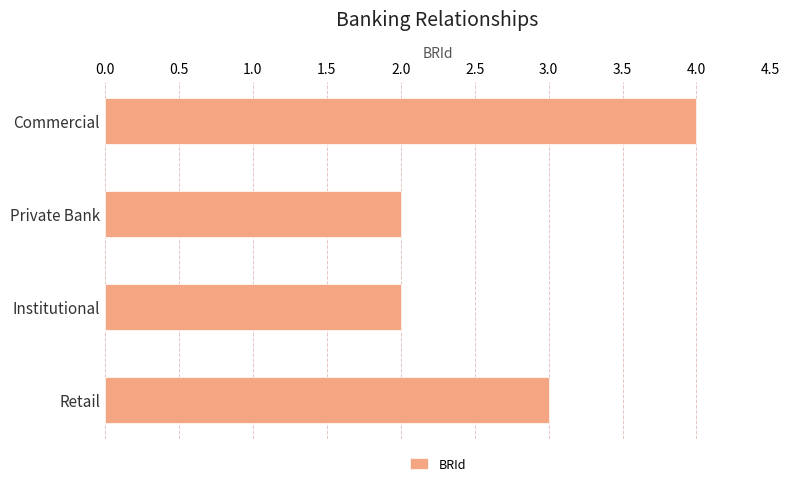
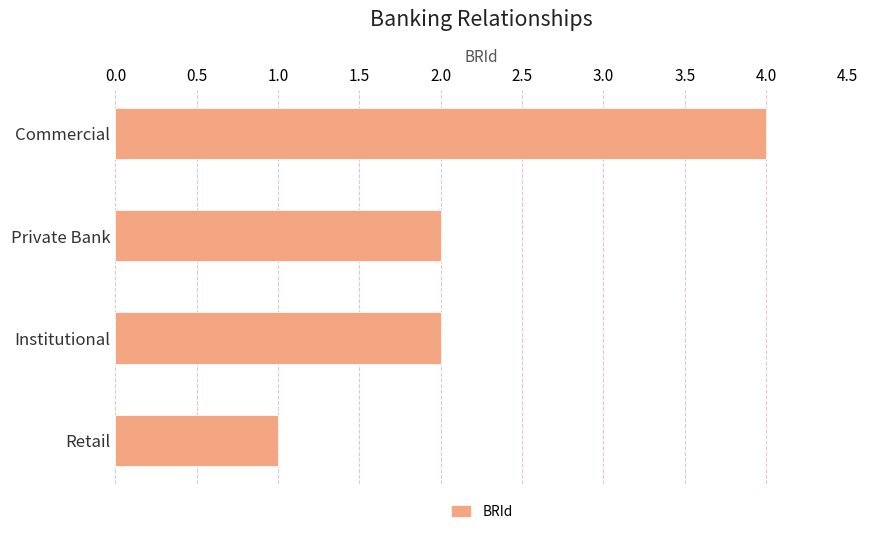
Retail: 3 -> 1
